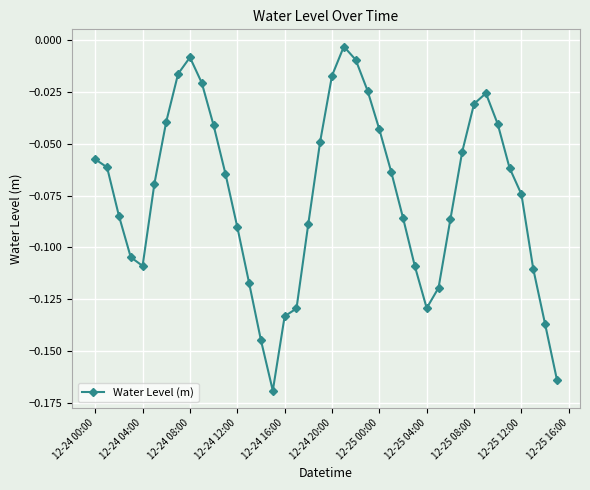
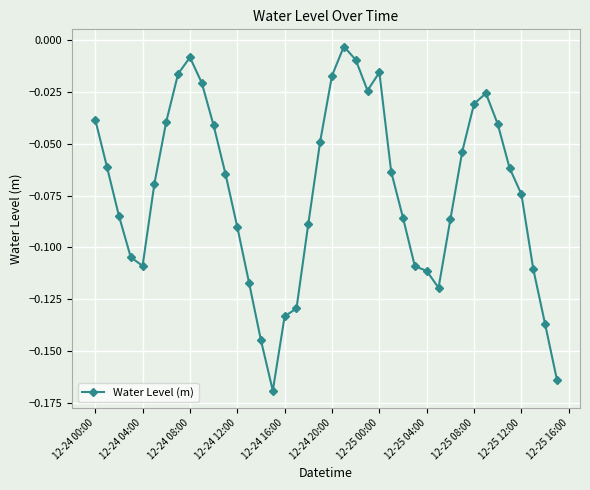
12-24 00:00: -0.057 -> -0.038
12-25 00:00: -0.043 -> -0.015
12-25 04:00: -0.129 -> -0.111
